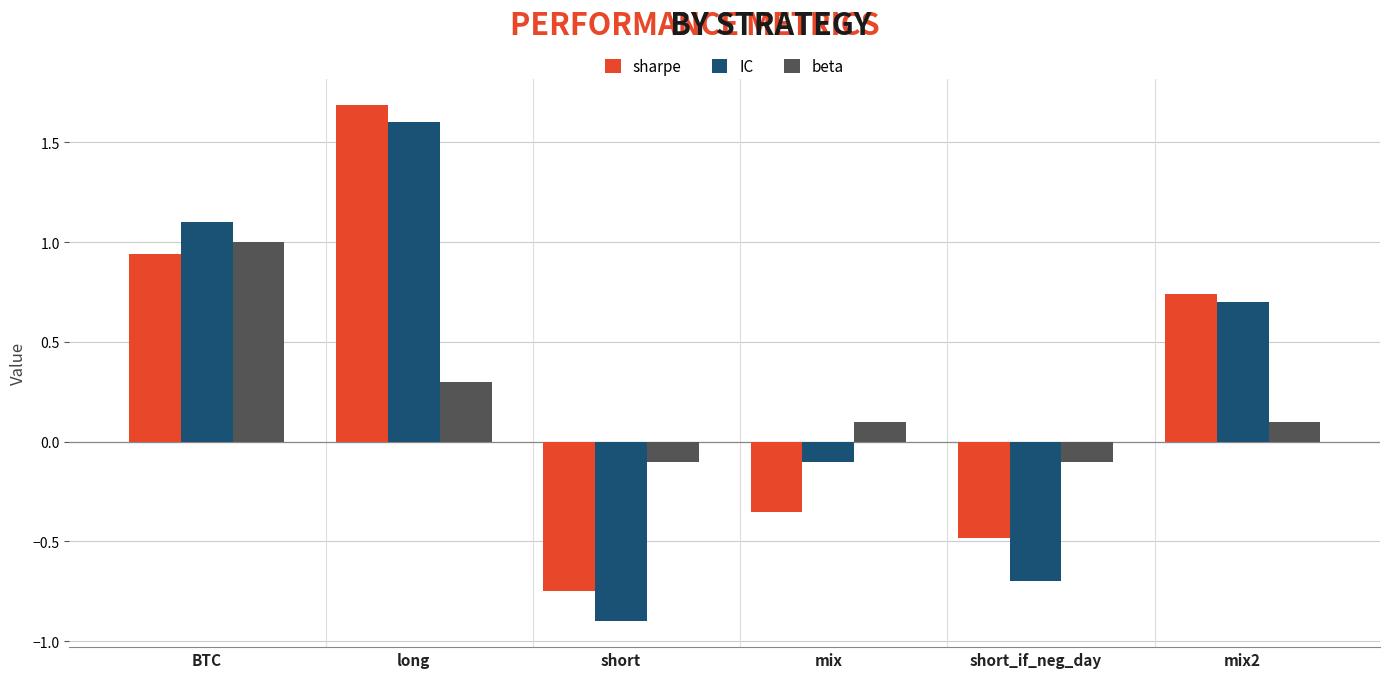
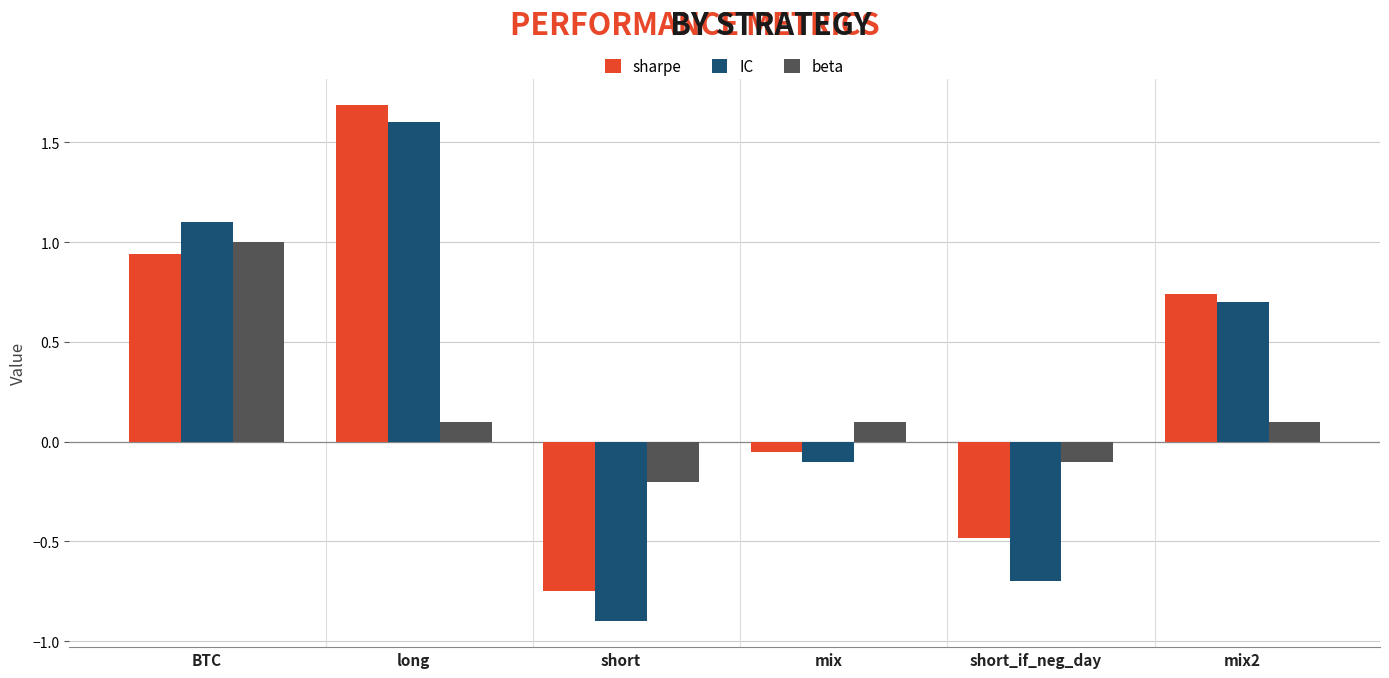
beta, long: 0.3 -> 0.1
beta, short: -0.1 -> -0.2
sharpe, mix: -0.35 -> -0.05
